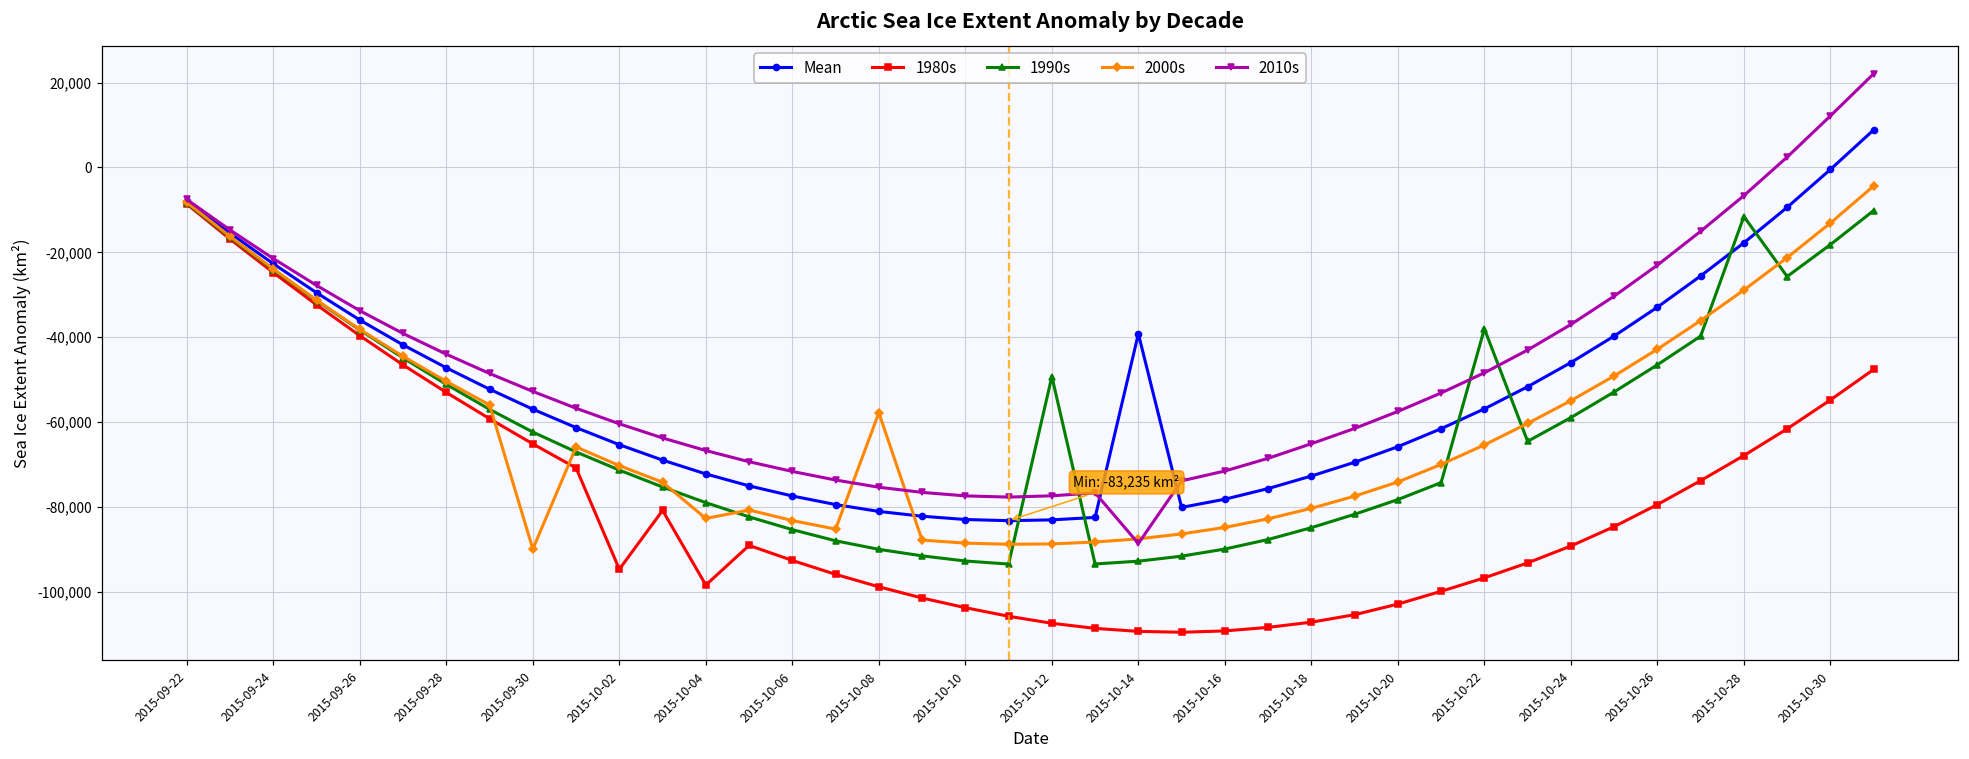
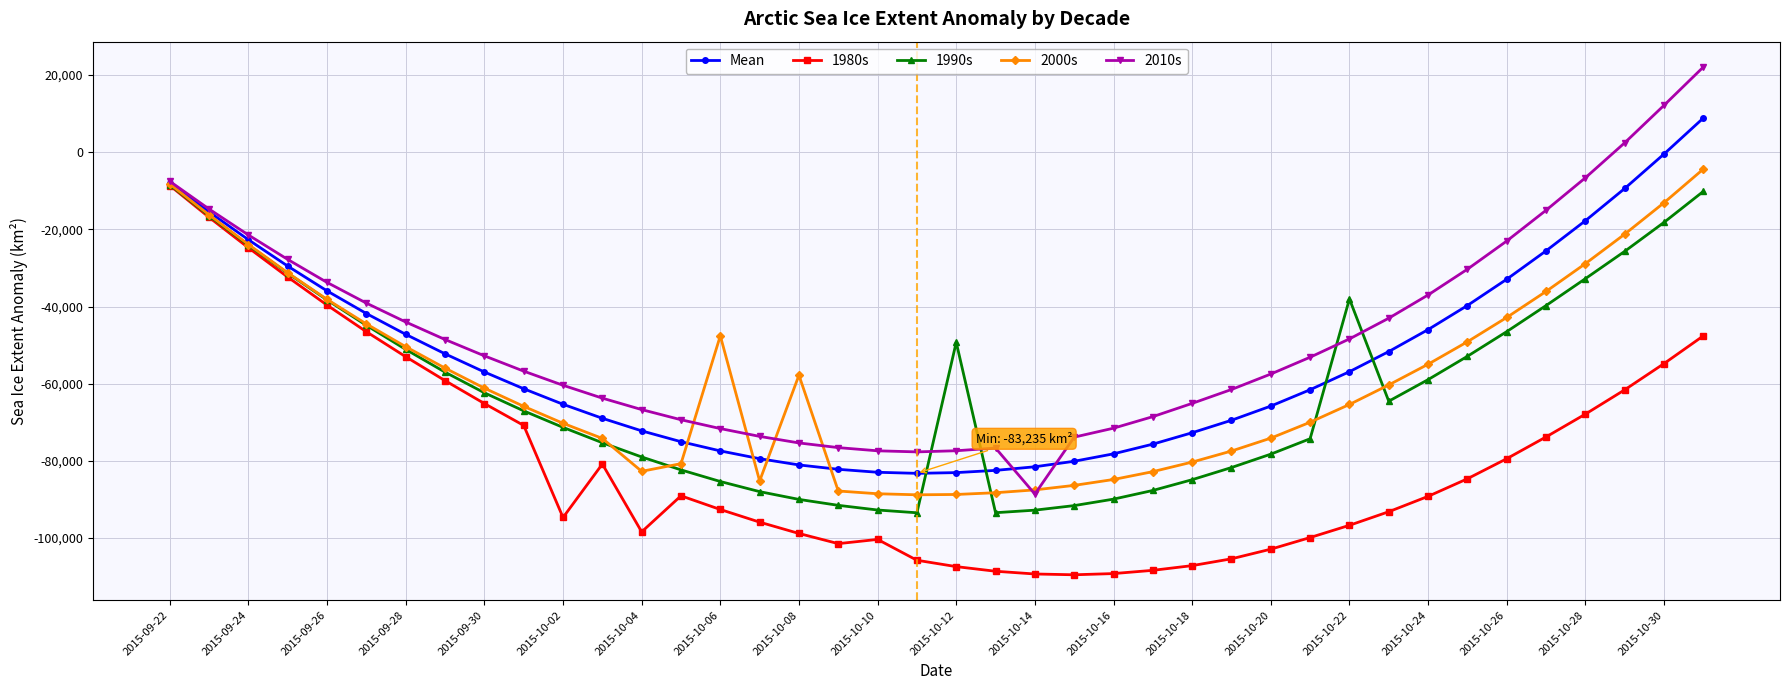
2000s, 2015-09-30: -90,000 -> -61,000
2000s, 2015-10-06: -83,000 -> -48,000
1980s, 2015-10-10: -104,000 -> -100,000
Mean, 2015-10-14: -39,000 -> -82,000
1990s, 2015-10-28: -12,000 -> -33,000
